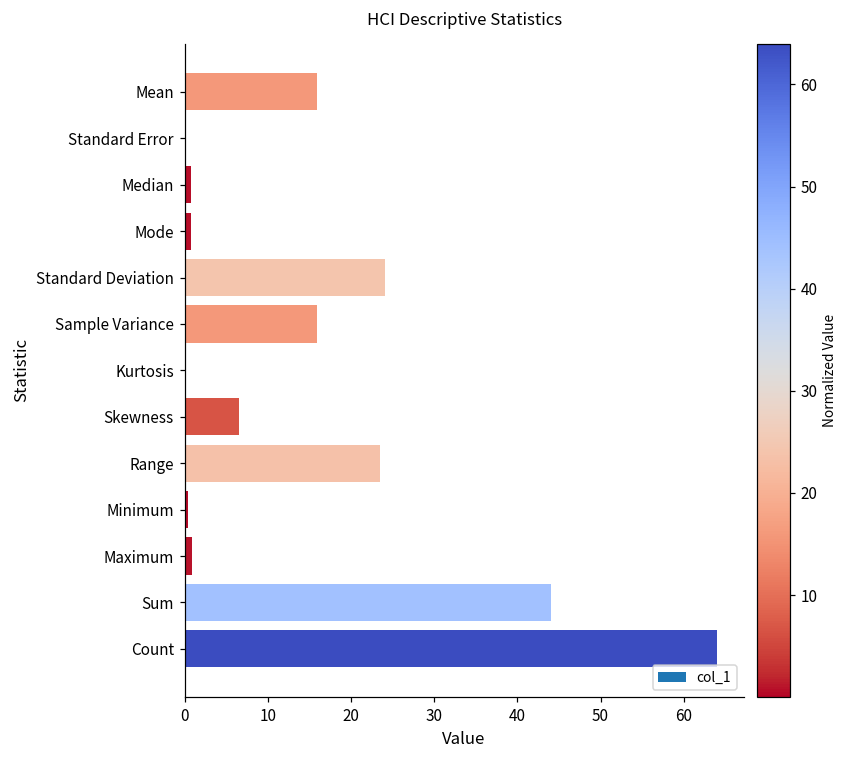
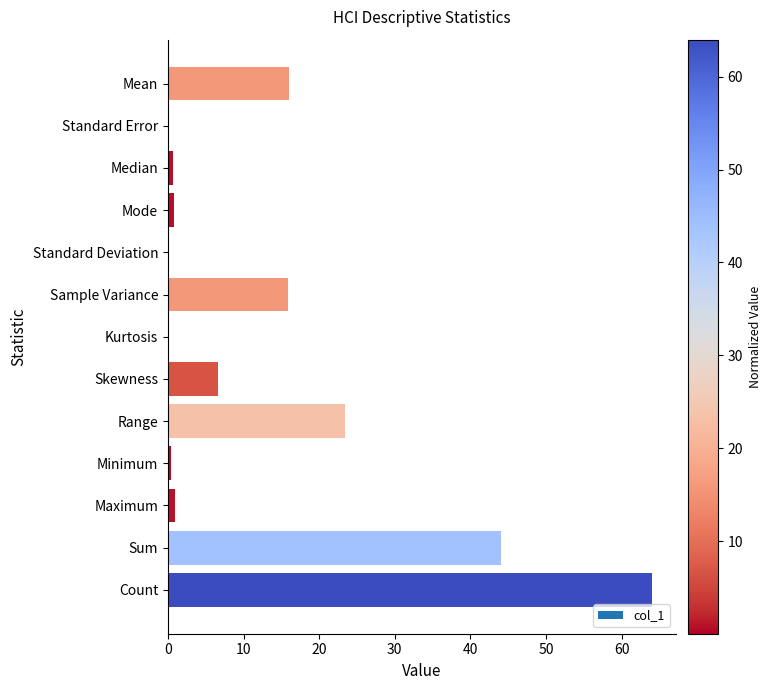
Standard Deviation: 24 -> 0
